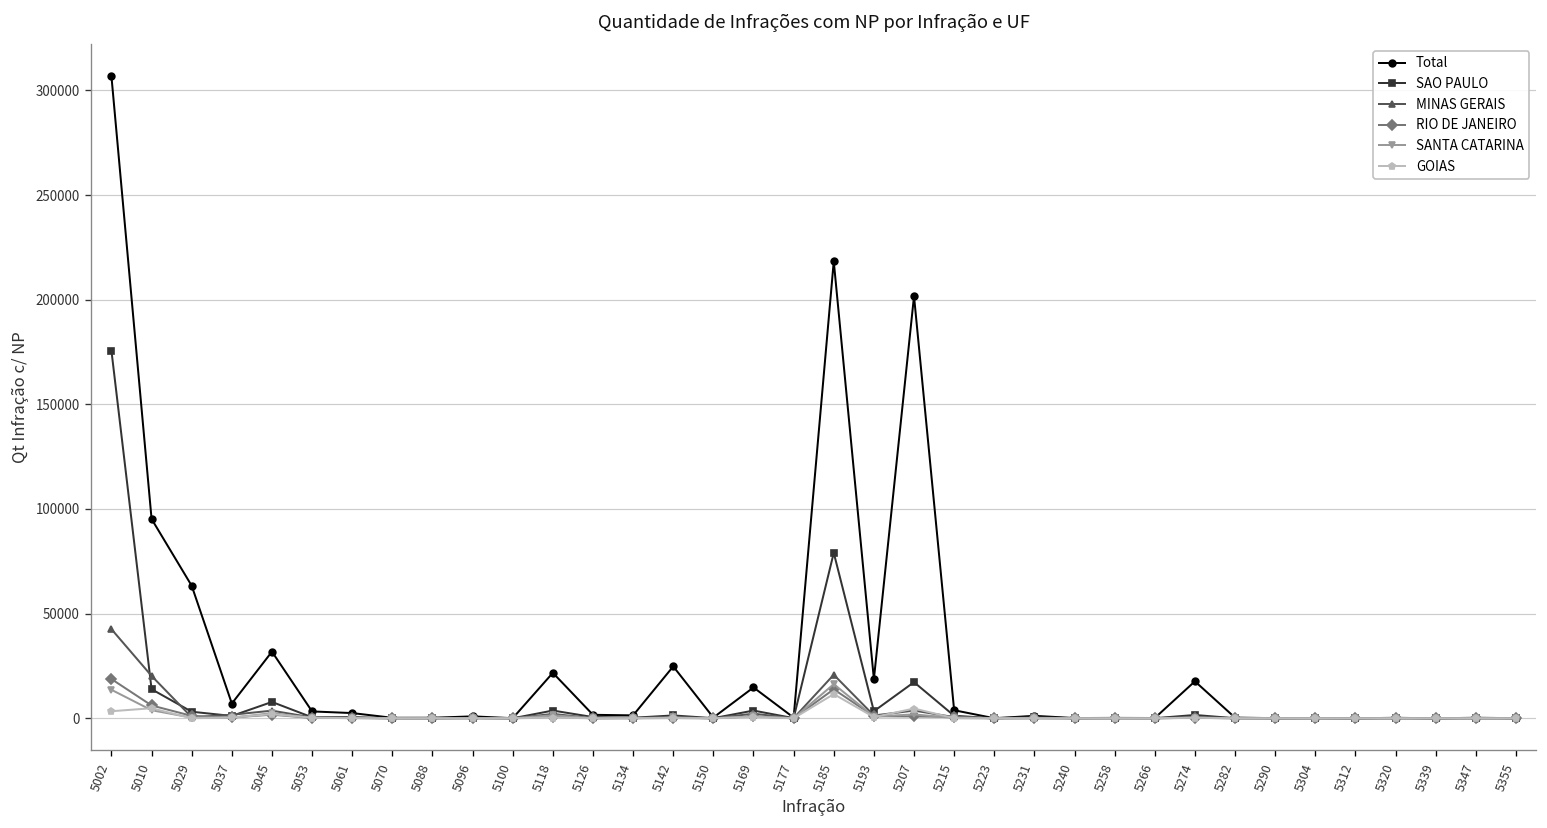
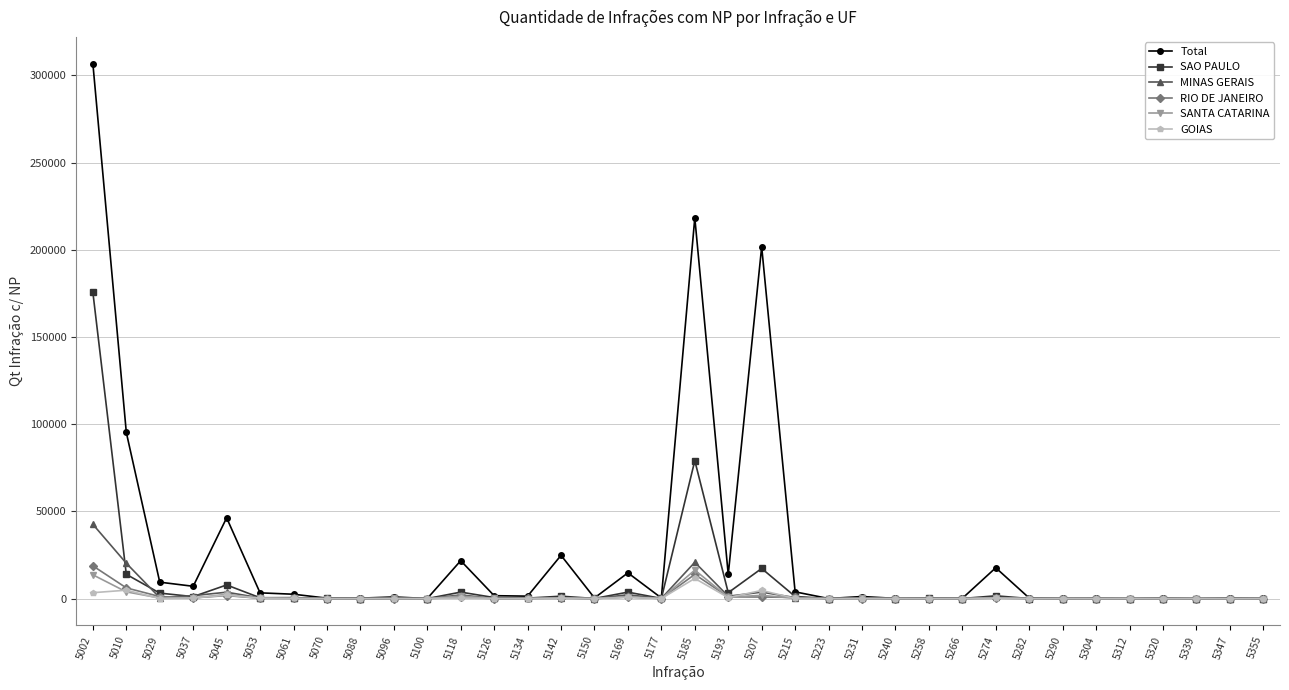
Total, 5029: 63000 -> 9000
Total, 5045: 32000 -> 46000
Total, 5193: 19000 -> 14000
